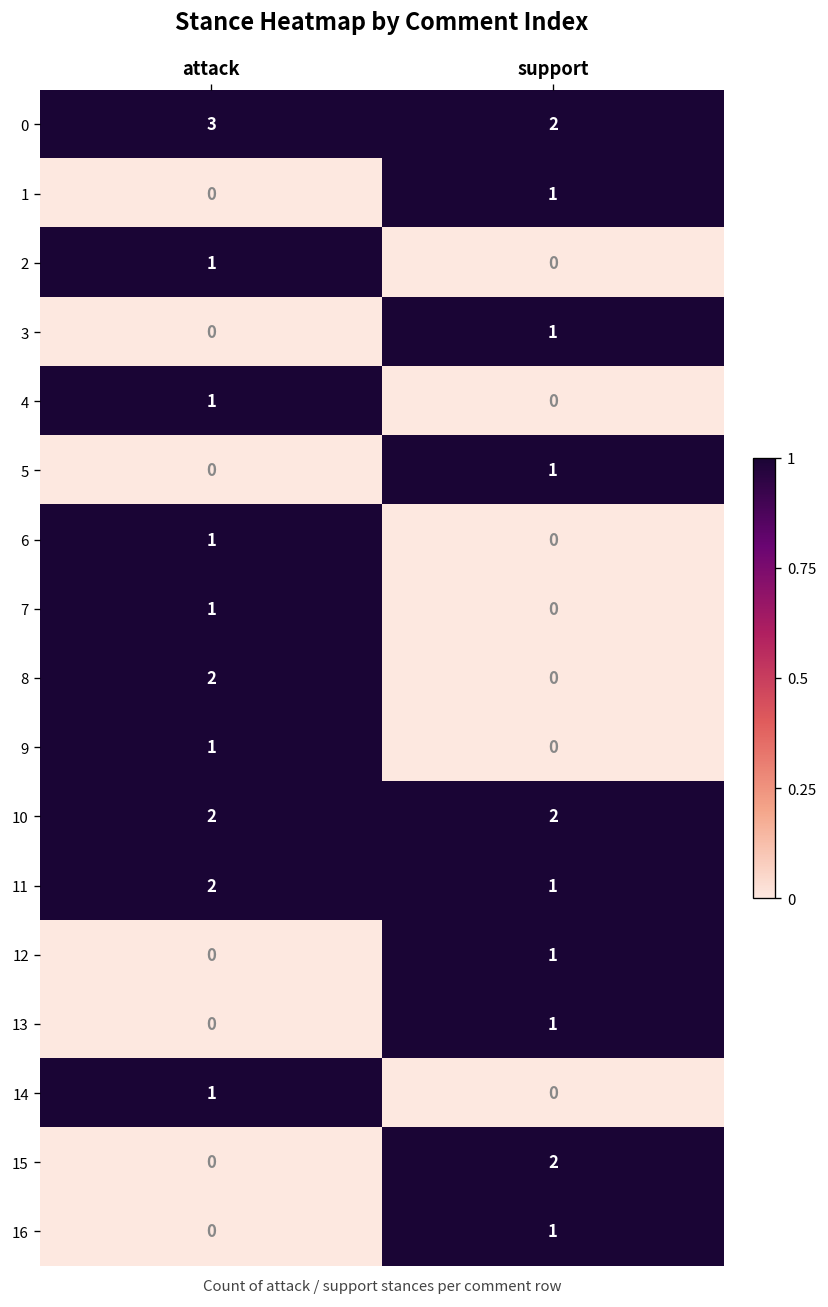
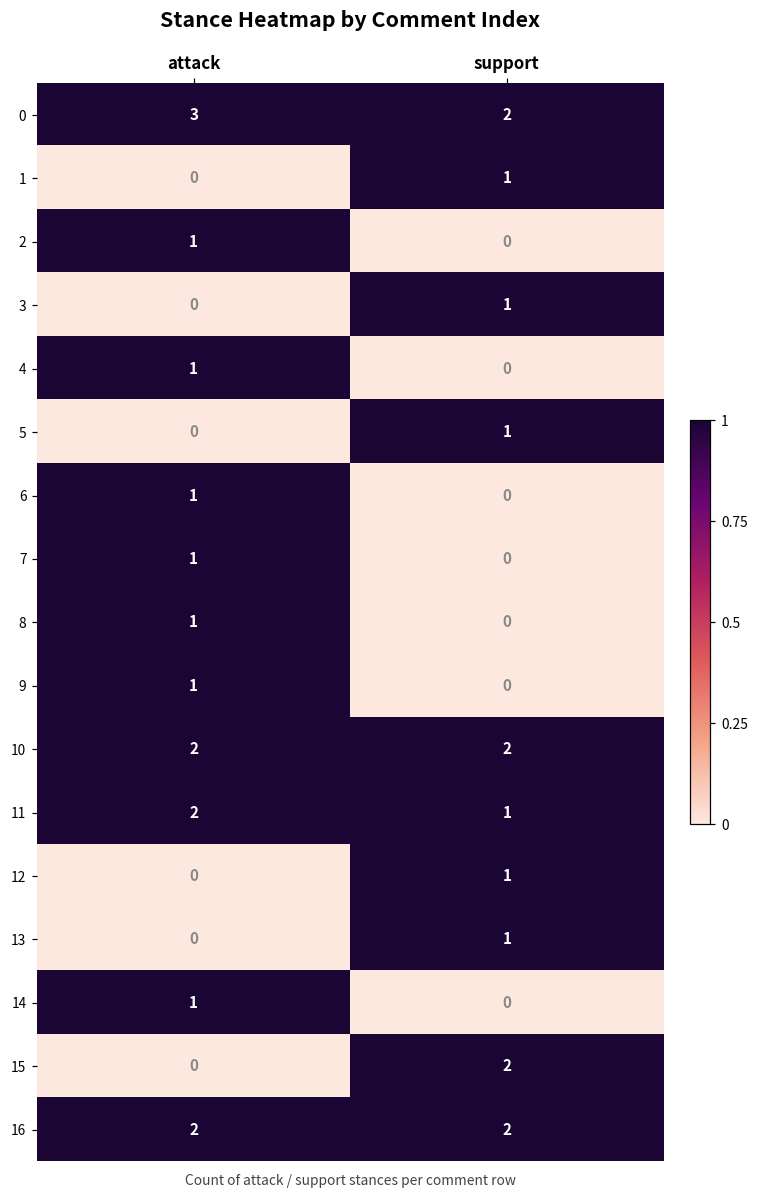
8, attack: 2 -> 1
16, attack: 0 -> 2
16, support: 1 -> 2
